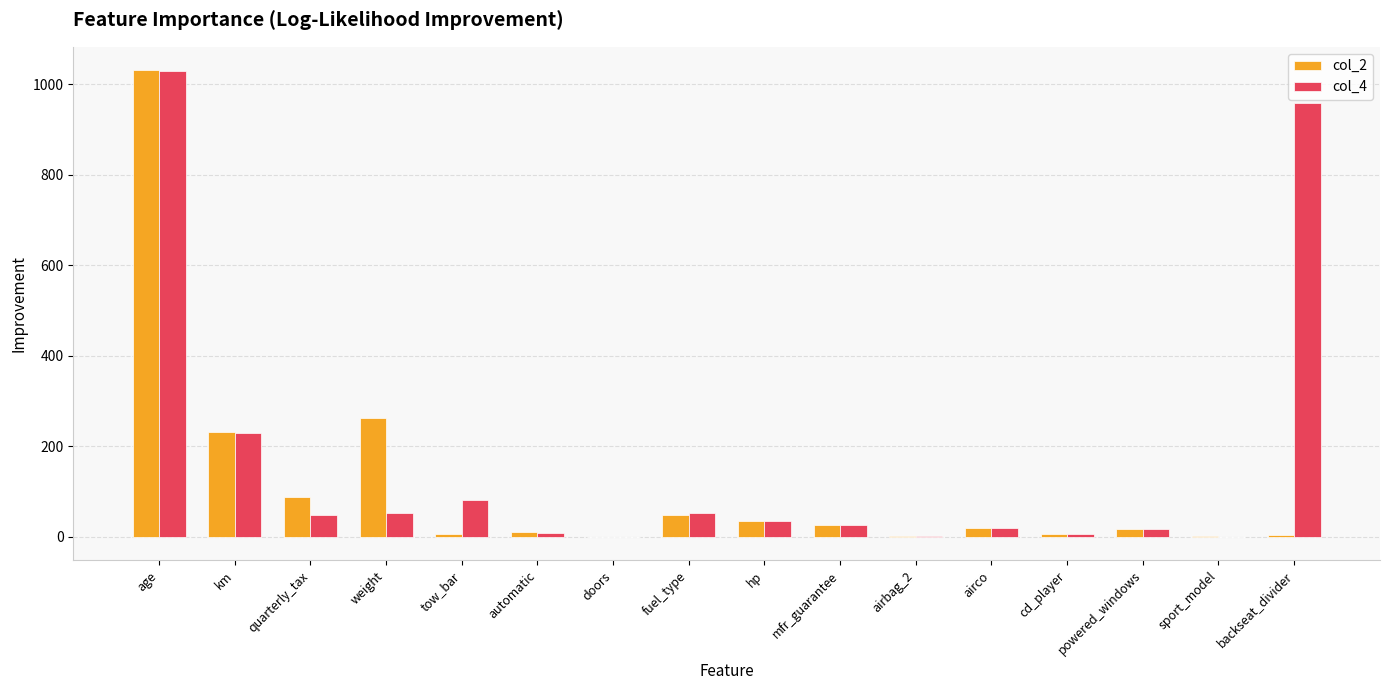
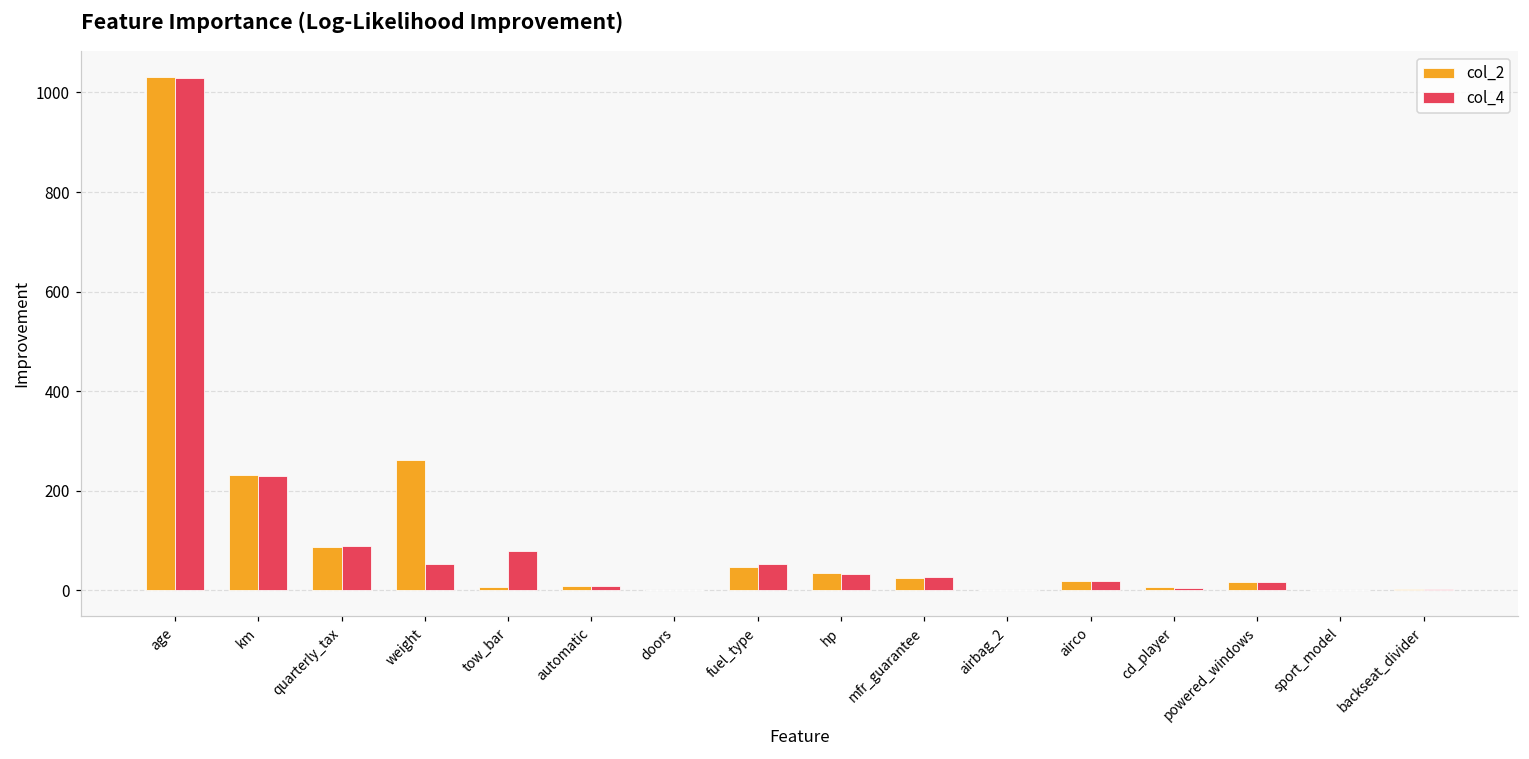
col_4, quarterly_tax: 50 -> 90
col_4, backseat_divider: 960 -> 0
